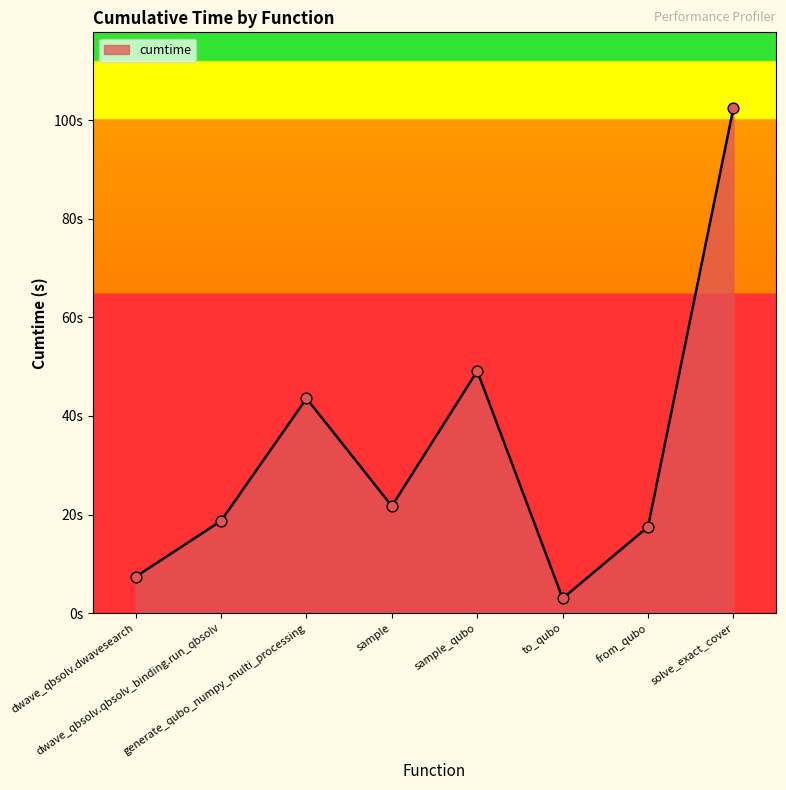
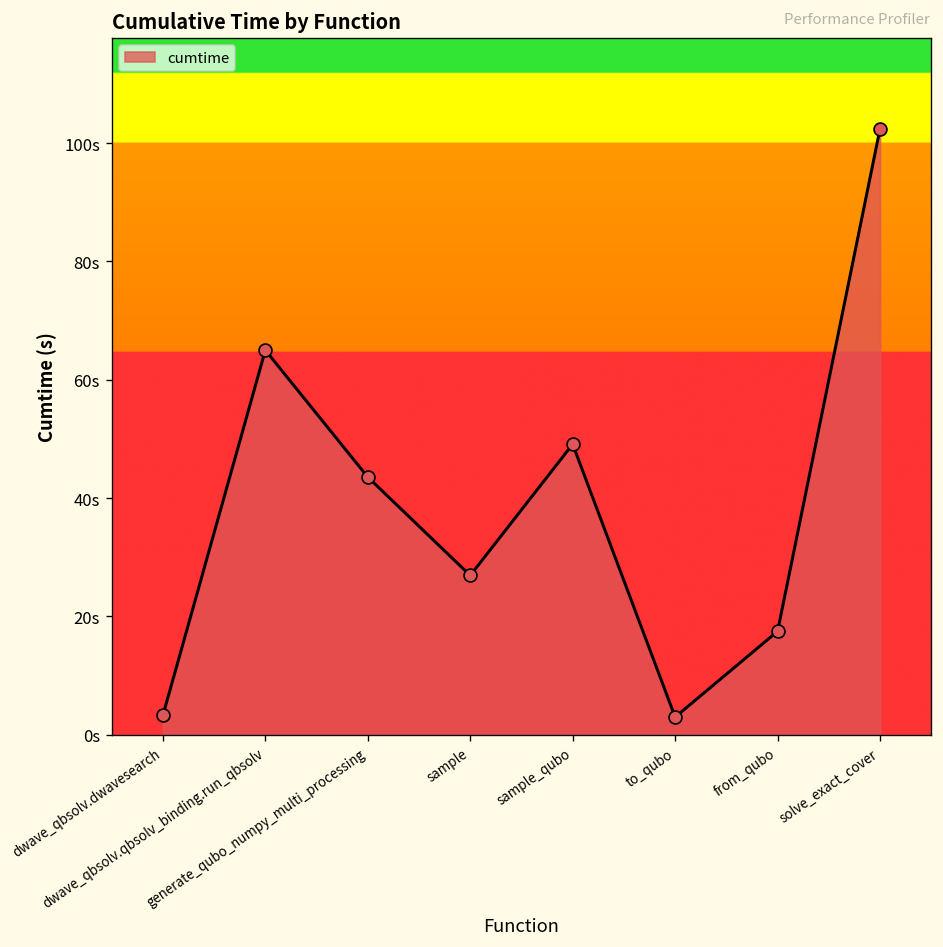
dwave_qbsolv.dwavesearch: 7s -> 3s
dwave_qbsolv.qbsolv_binding.run_qbsolv: 19s -> 65s
sample: 22s -> 27s
